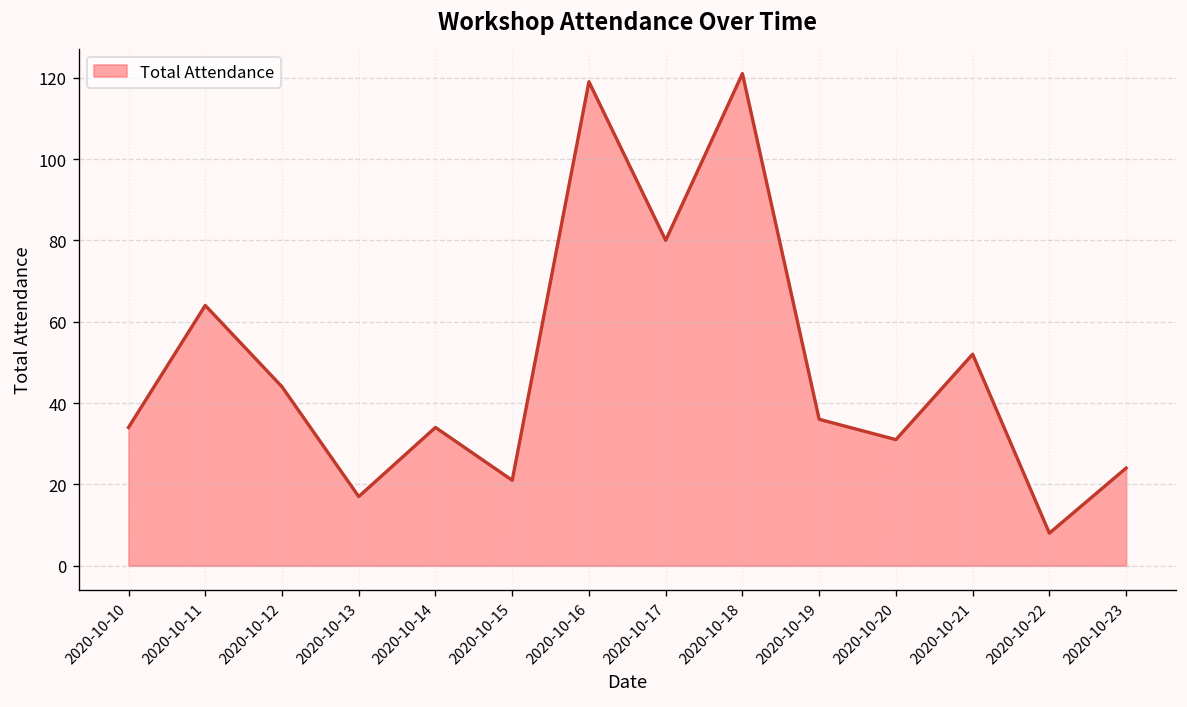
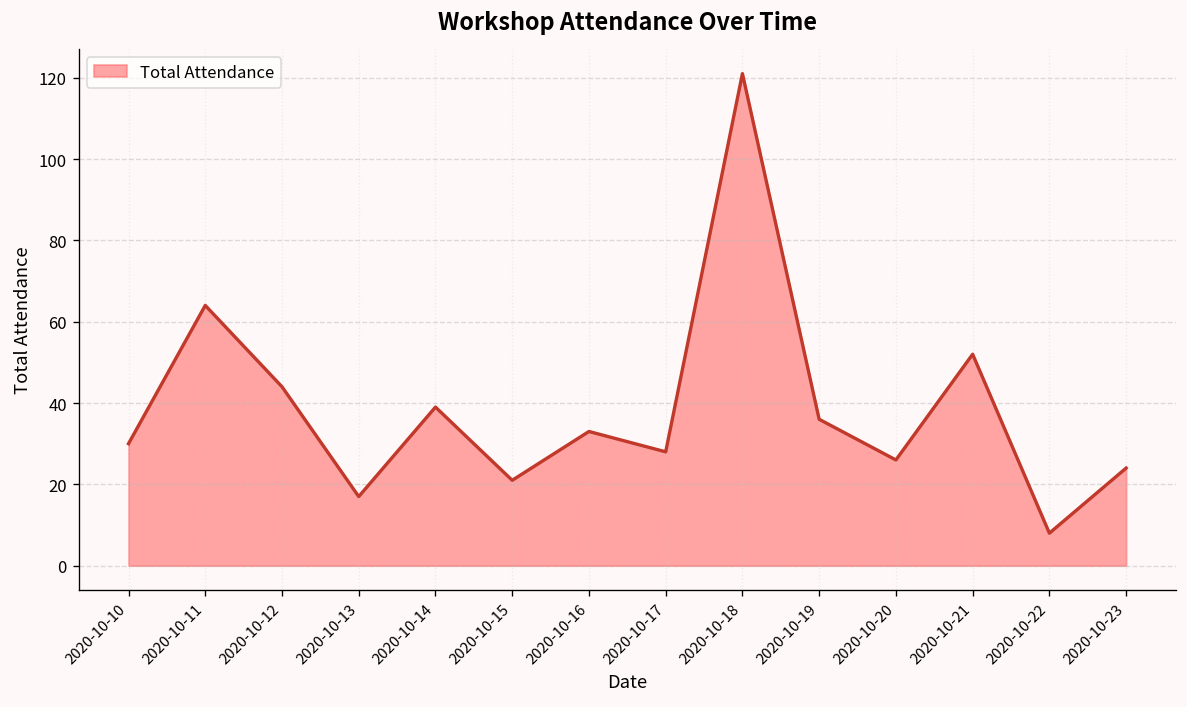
2020-10-10: 34 -> 30
2020-10-14: 34 -> 39
2020-10-16: 119 -> 33
2020-10-17: 80 -> 28
2020-10-20: 31 -> 26
